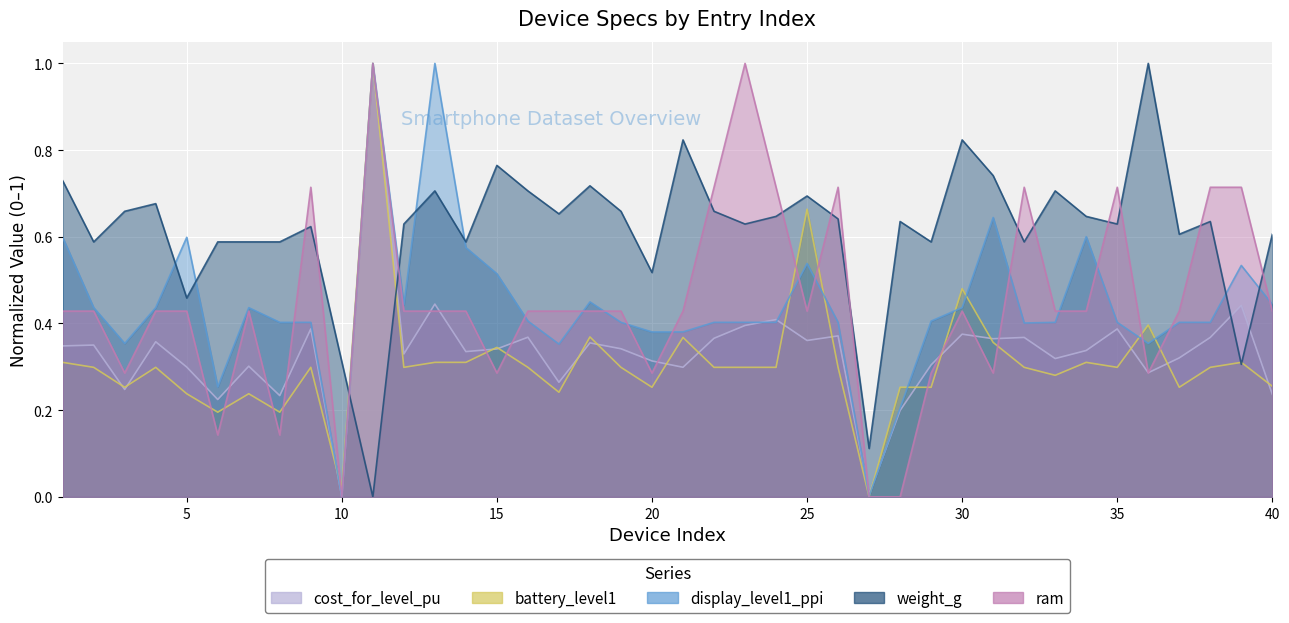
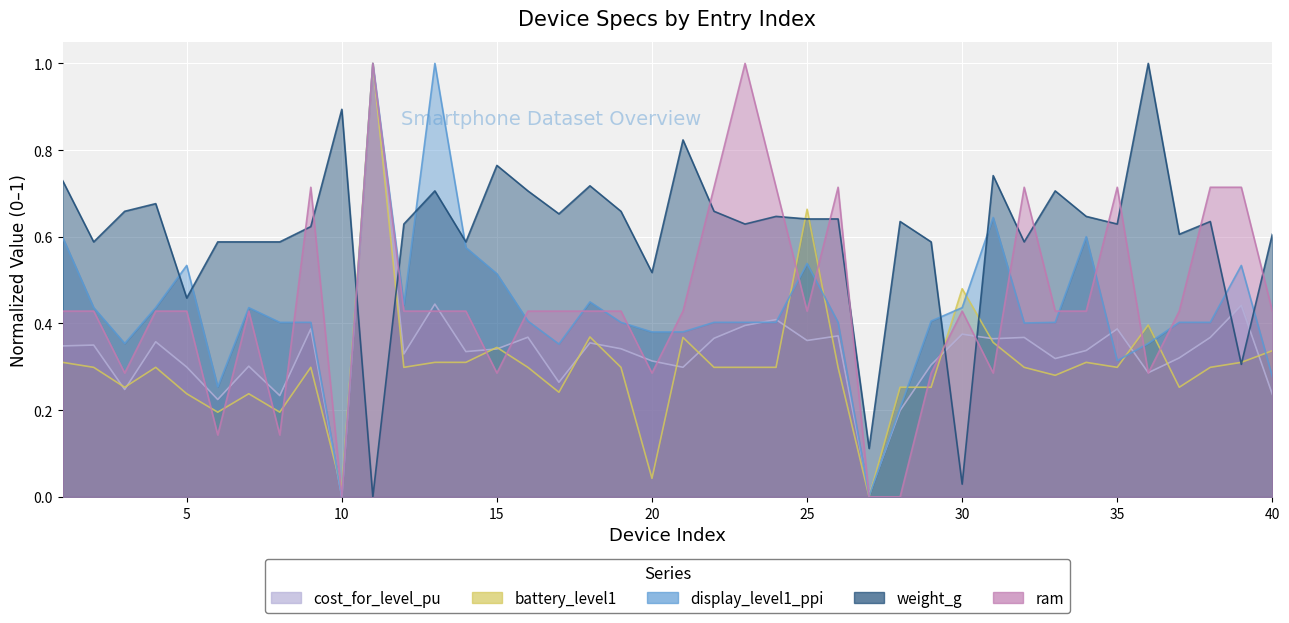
display_level1_ppi, 5: 0.60 -> 0.53
weight_g, 10: 0.31 -> 0.89
battery_level1, 20: 0.25 -> 0.04
weight_g, 25: 0.69 -> 0.64
weight_g, 30: 0.82 -> 0.03
display_level1_ppi, 35: 0.40 -> 0.31
battery_level1, 40: 0.26 -> 0.34
display_level1_ppi, 40: 0.44 -> 0.28
